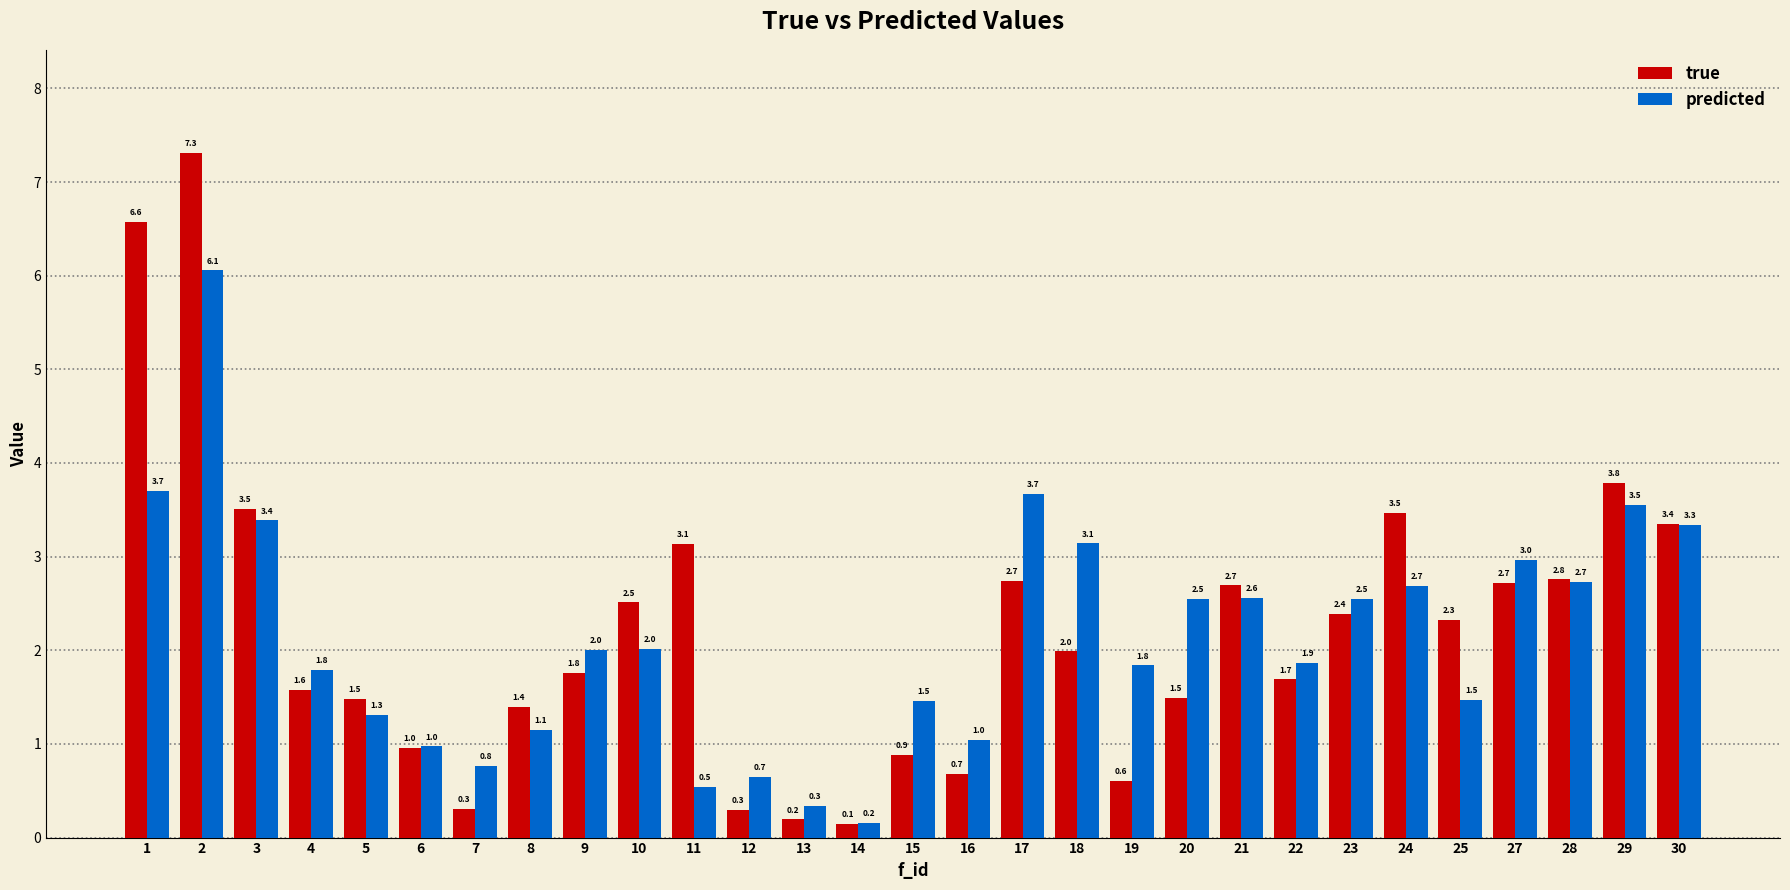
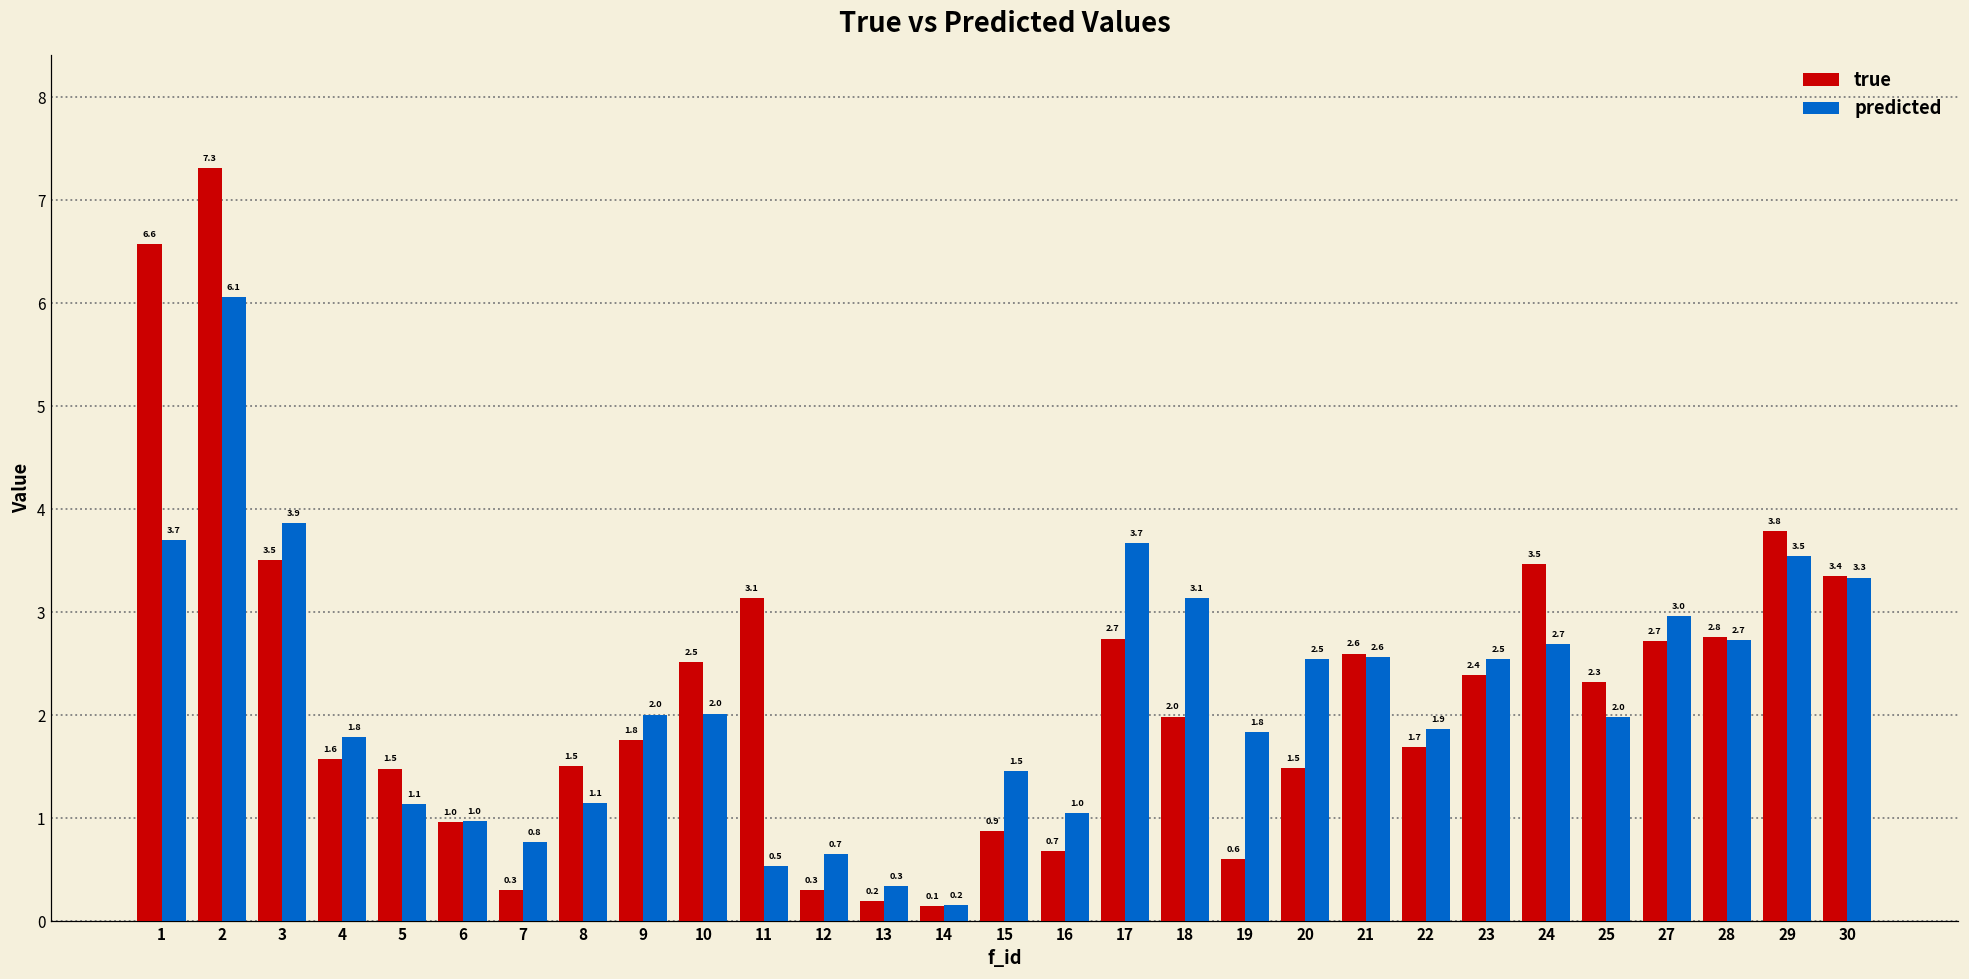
predicted, 3: 3.4 -> 3.9
predicted, 5: 1.3 -> 1.1
true, 8: 1.4 -> 1.5
true, 21: 2.7 -> 2.6
predicted, 25: 1.5 -> 2.0
